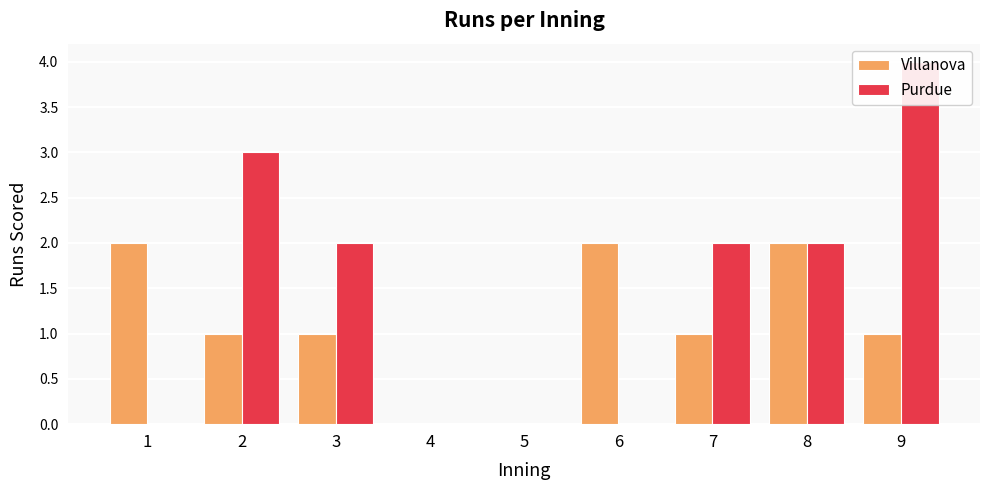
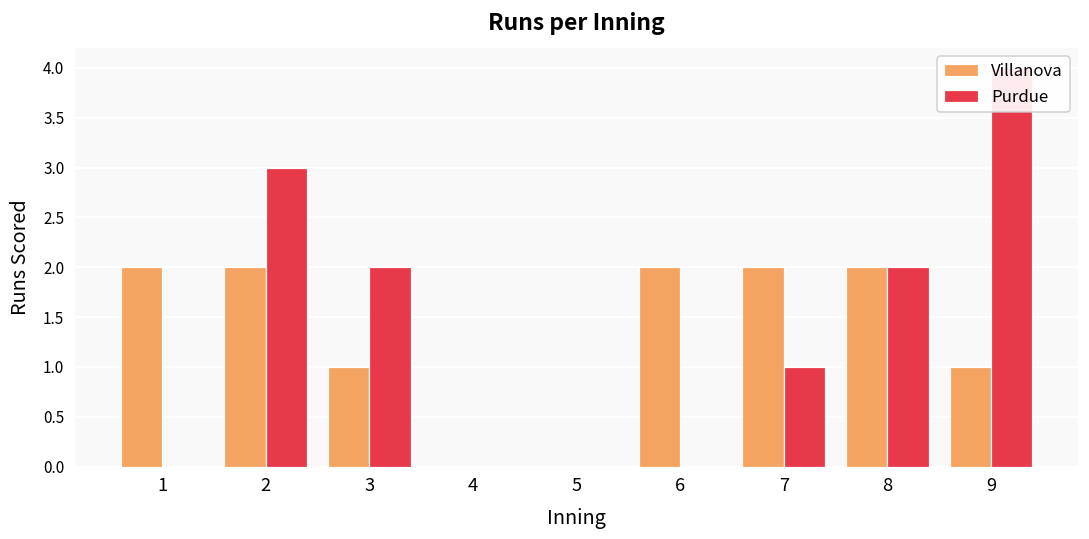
Villanova, 2: 1 -> 2
Villanova, 7: 1 -> 2
Purdue, 7: 2 -> 1
